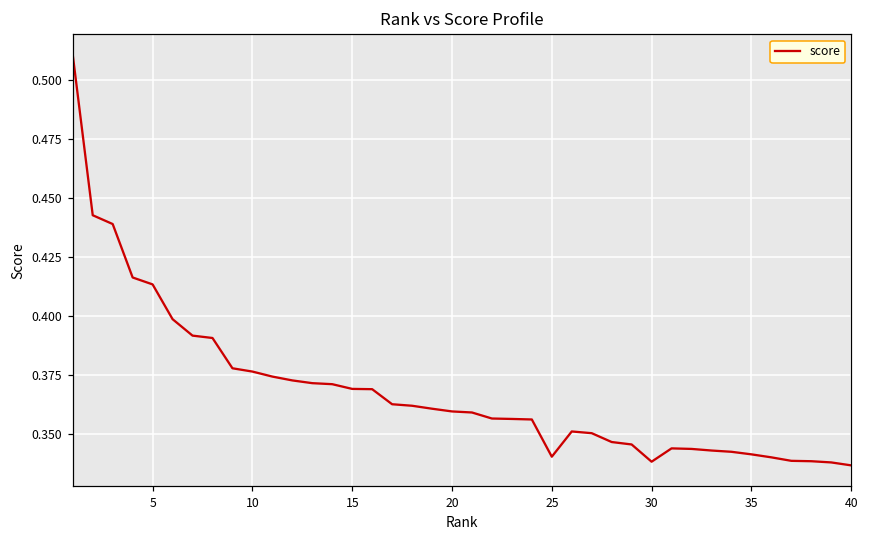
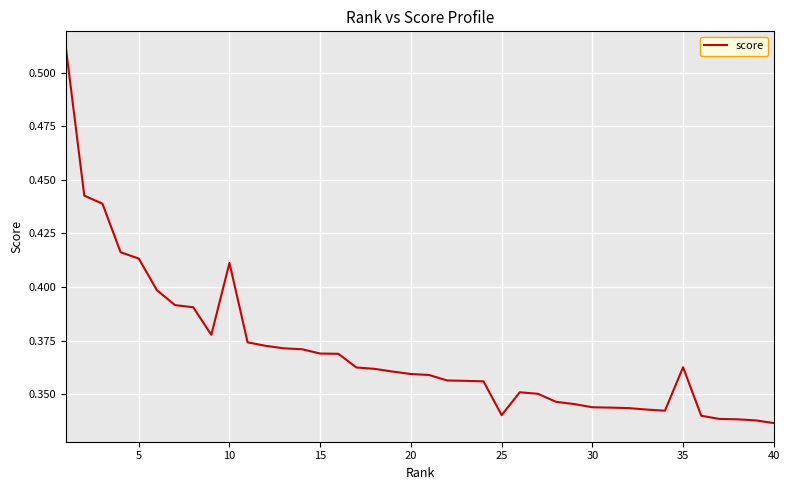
10: 0.376 -> 0.411
30: 0.338 -> 0.344
35: 0.341 -> 0.363
